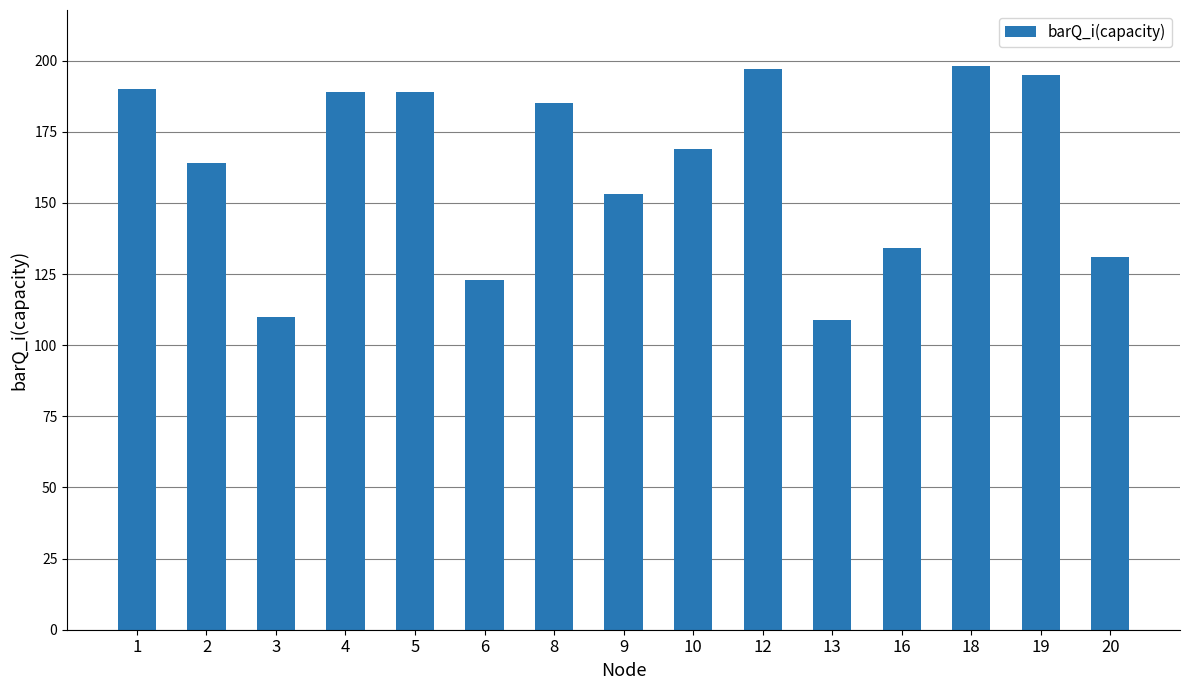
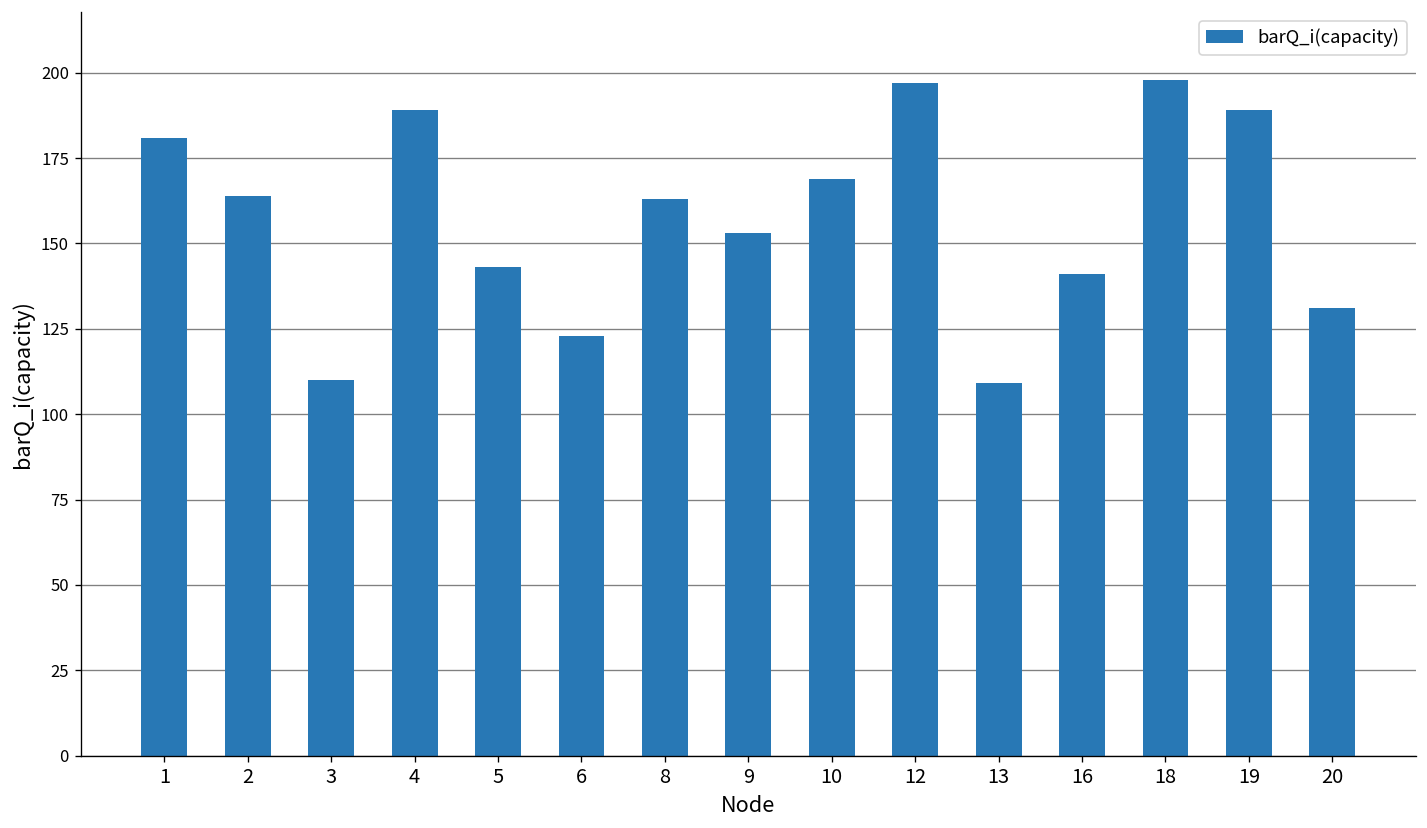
1: 190 -> 181
5: 189 -> 143
8: 185 -> 163
16: 134 -> 141
19: 195 -> 189
